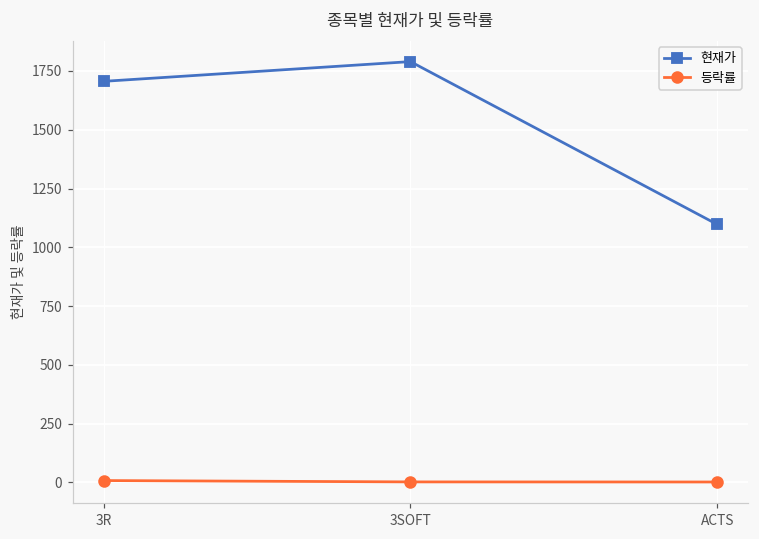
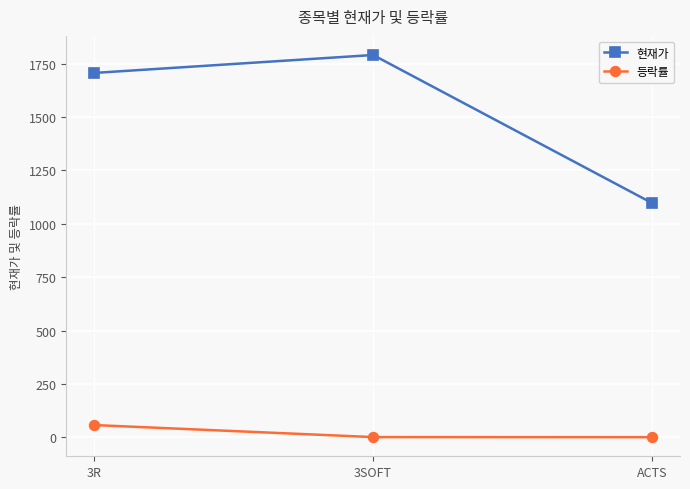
등락률, 3R: 10 -> 60
